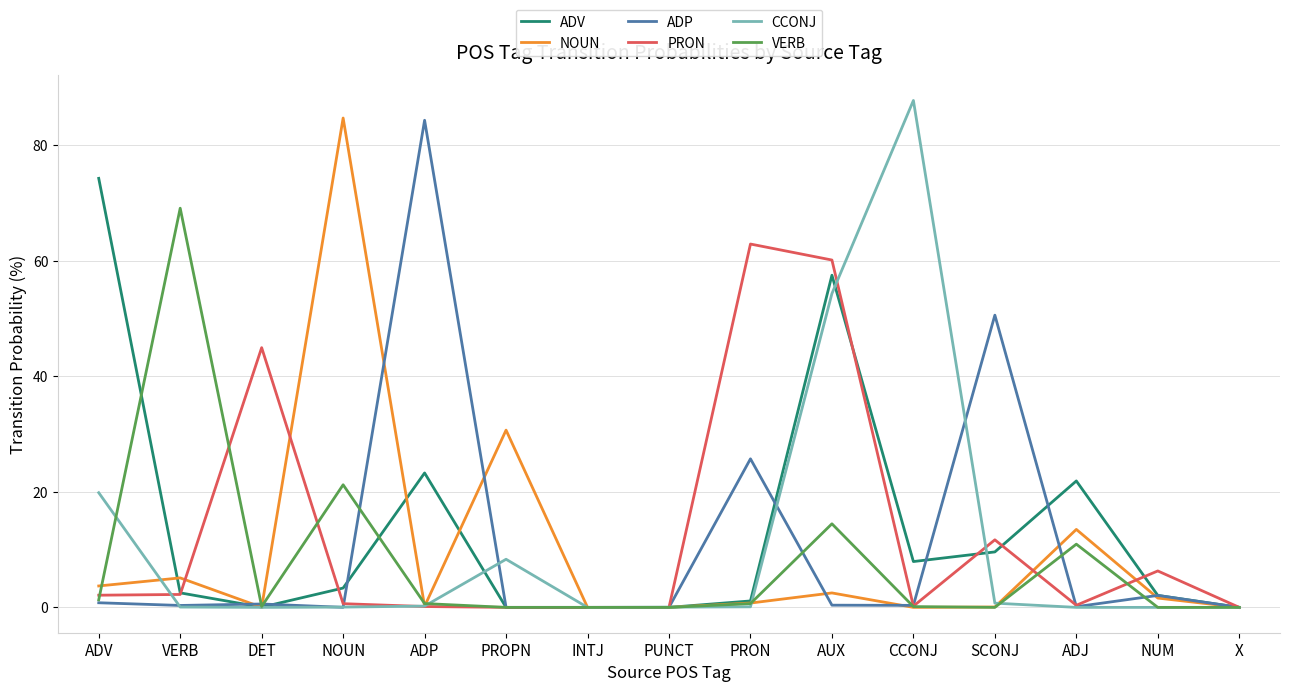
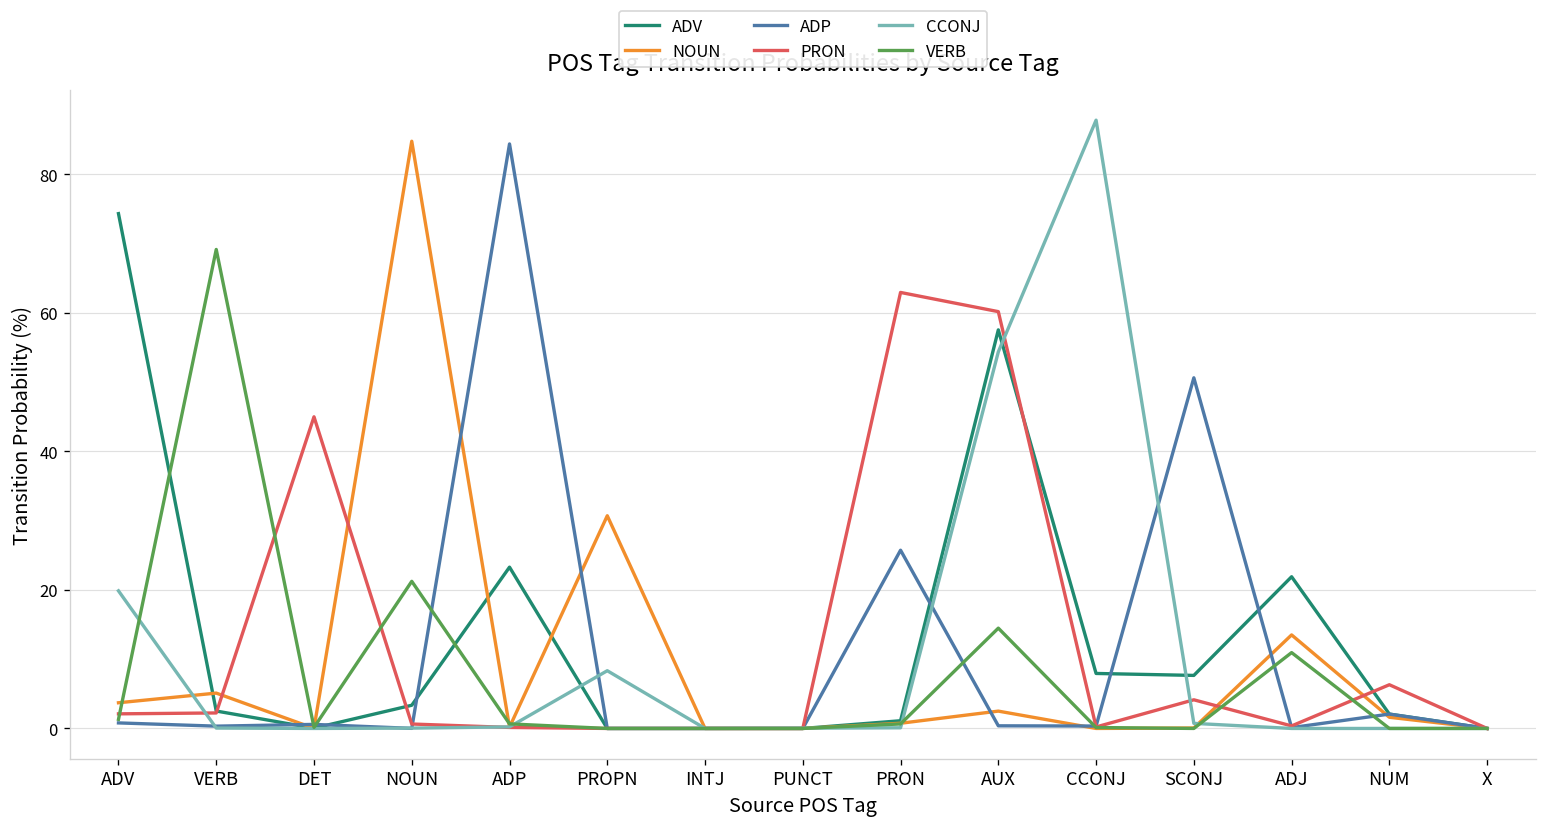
ADV, SCONJ: 10 -> 8
PRON, SCONJ: 12 -> 4
